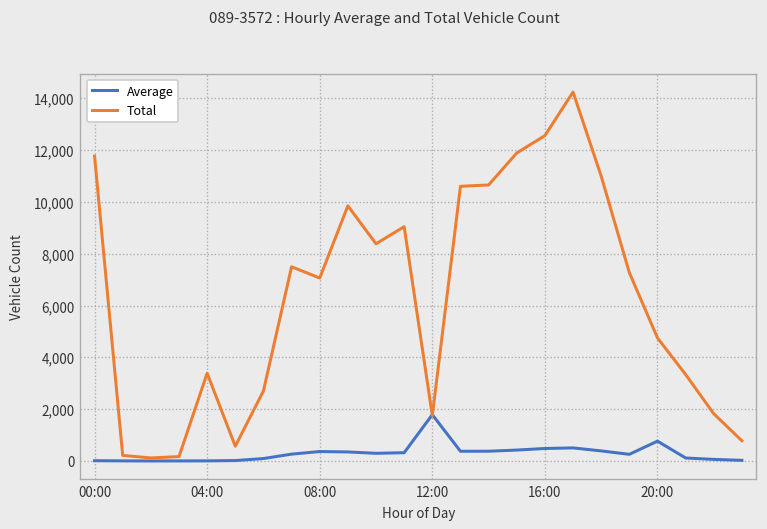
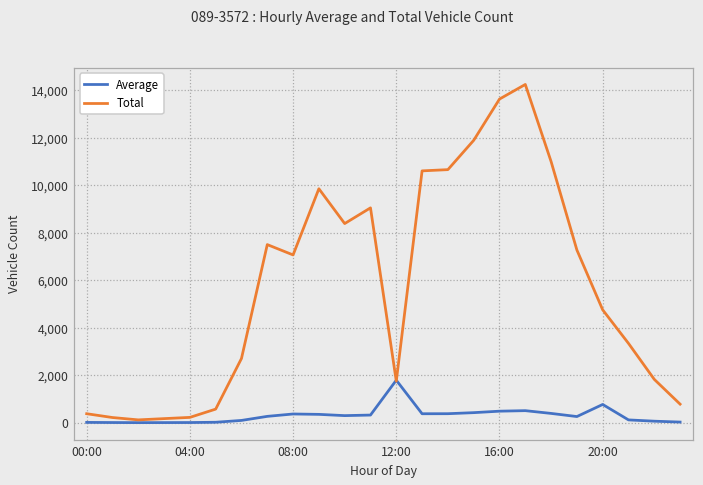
Total, 00:00: 11,800 -> 400
Total, 04:00: 3,400 -> 200
Total, 16:00: 12,600 -> 13,600
